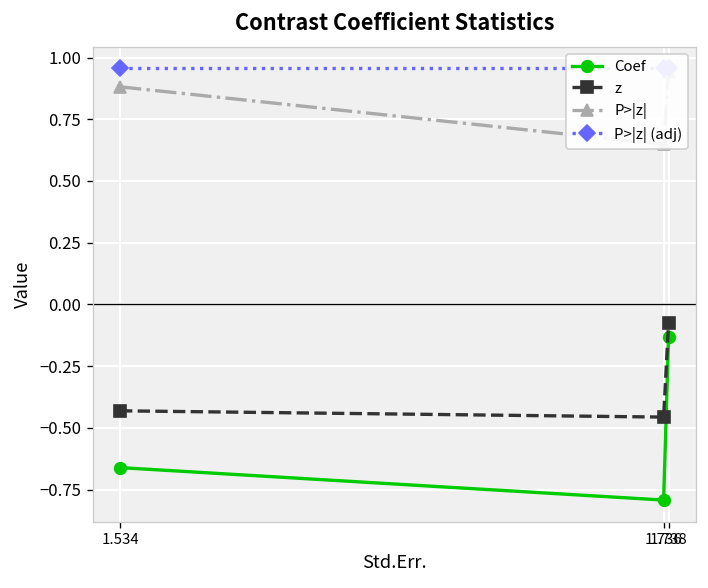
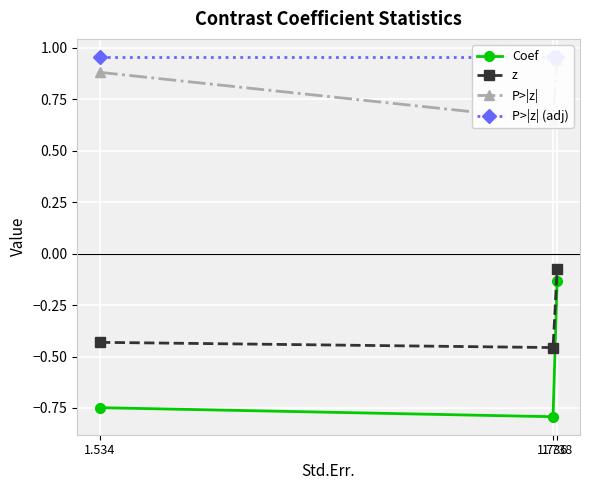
Coef, 1.534: -0.66 -> -0.75
